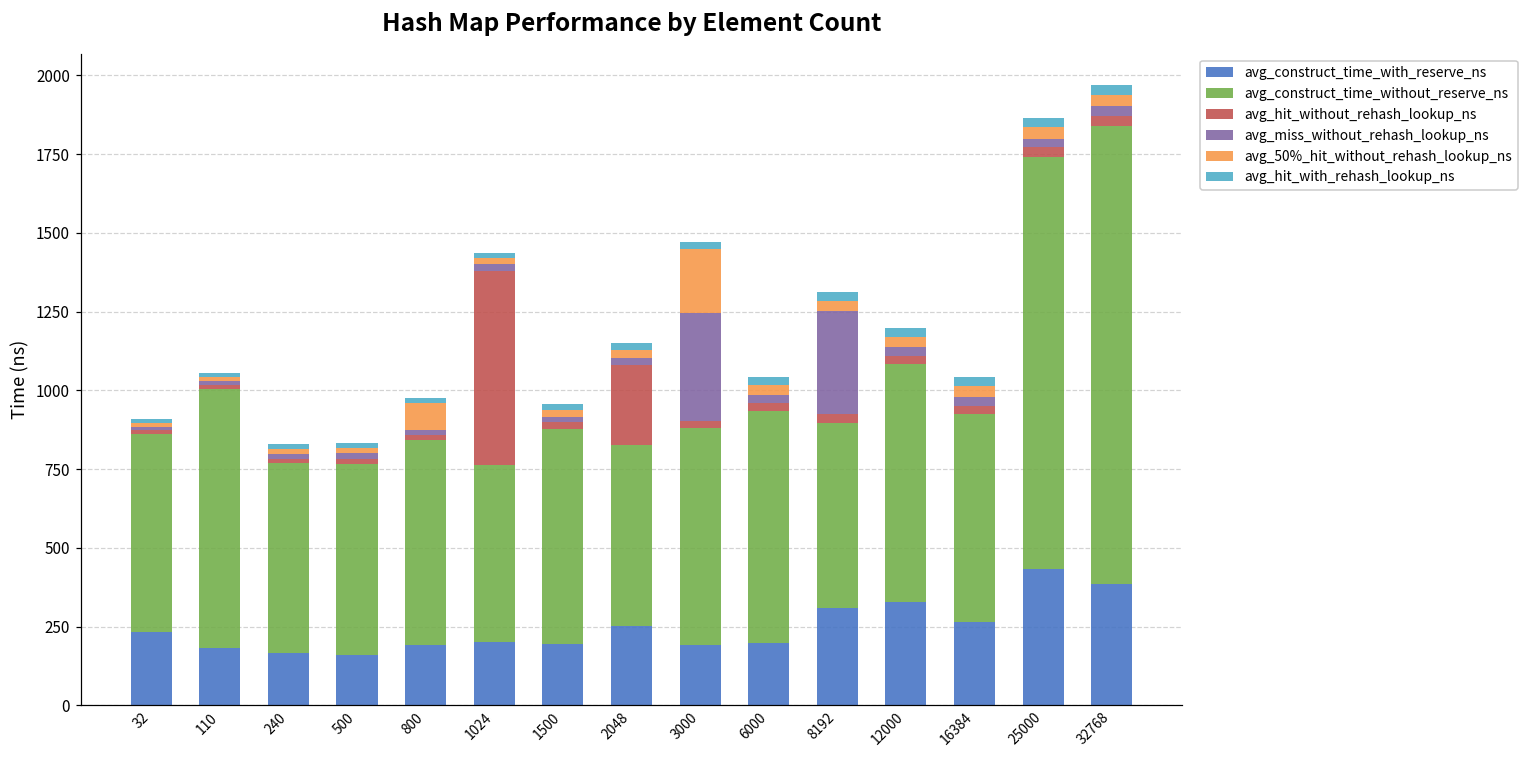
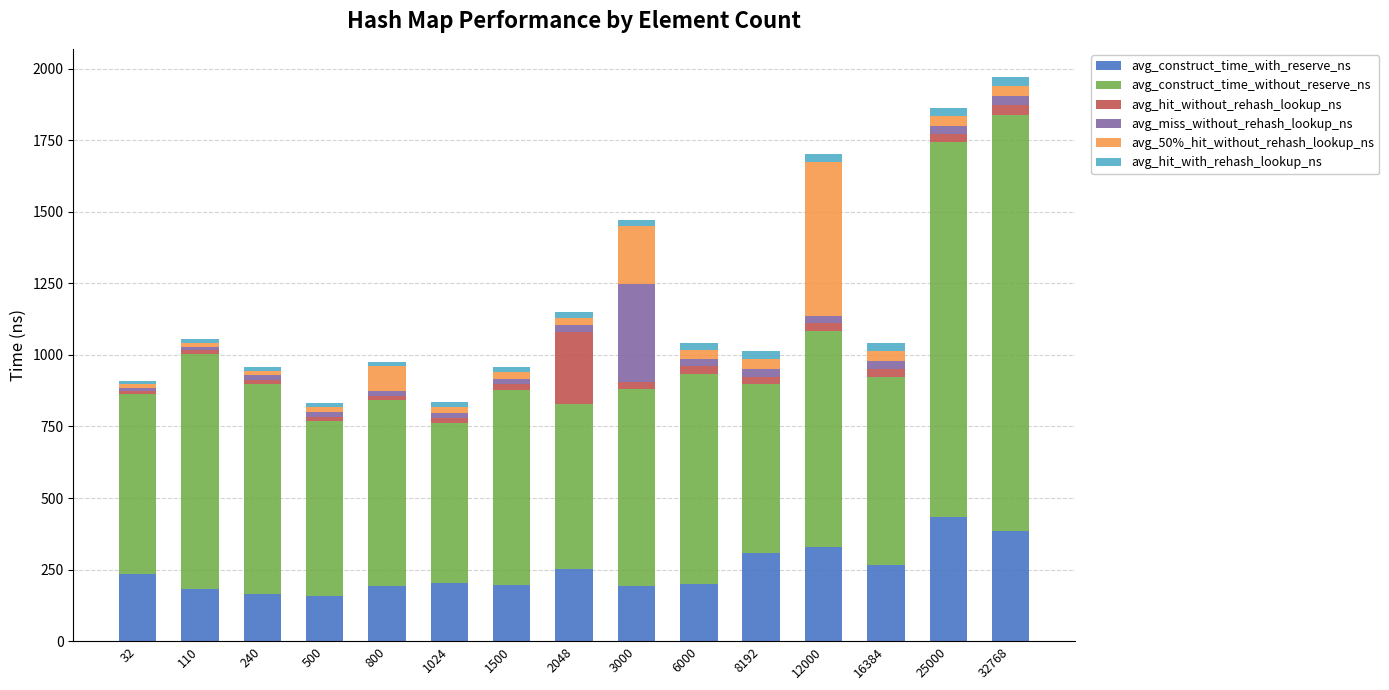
avg_construct_time_without_reserve_ns, 240: 600 -> 730
avg_hit_without_rehash_lookup_ns, 1024: 620 -> 20
avg_miss_without_rehash_lookup_ns, 8192: 330 -> 30
avg_50%_hit_without_rehash_lookup_ns, 12000: 30 -> 540
